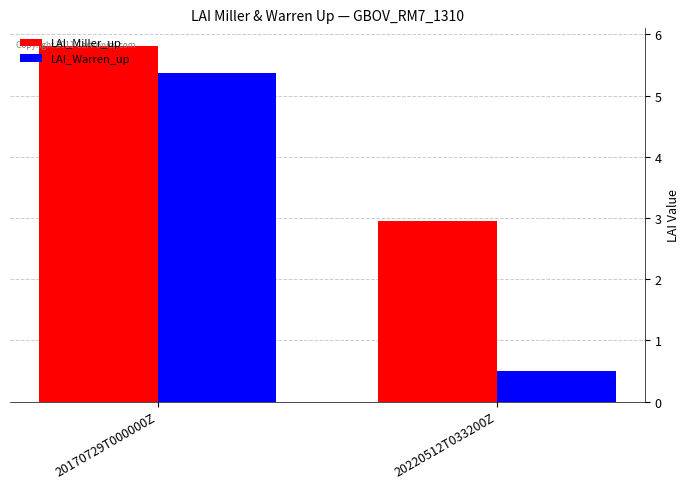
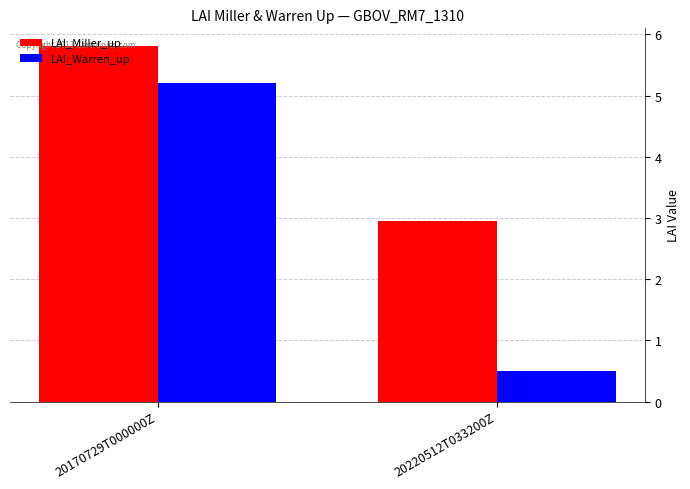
LAI_Warren_up, 20170729T000000Z: 5.4 -> 5.2
